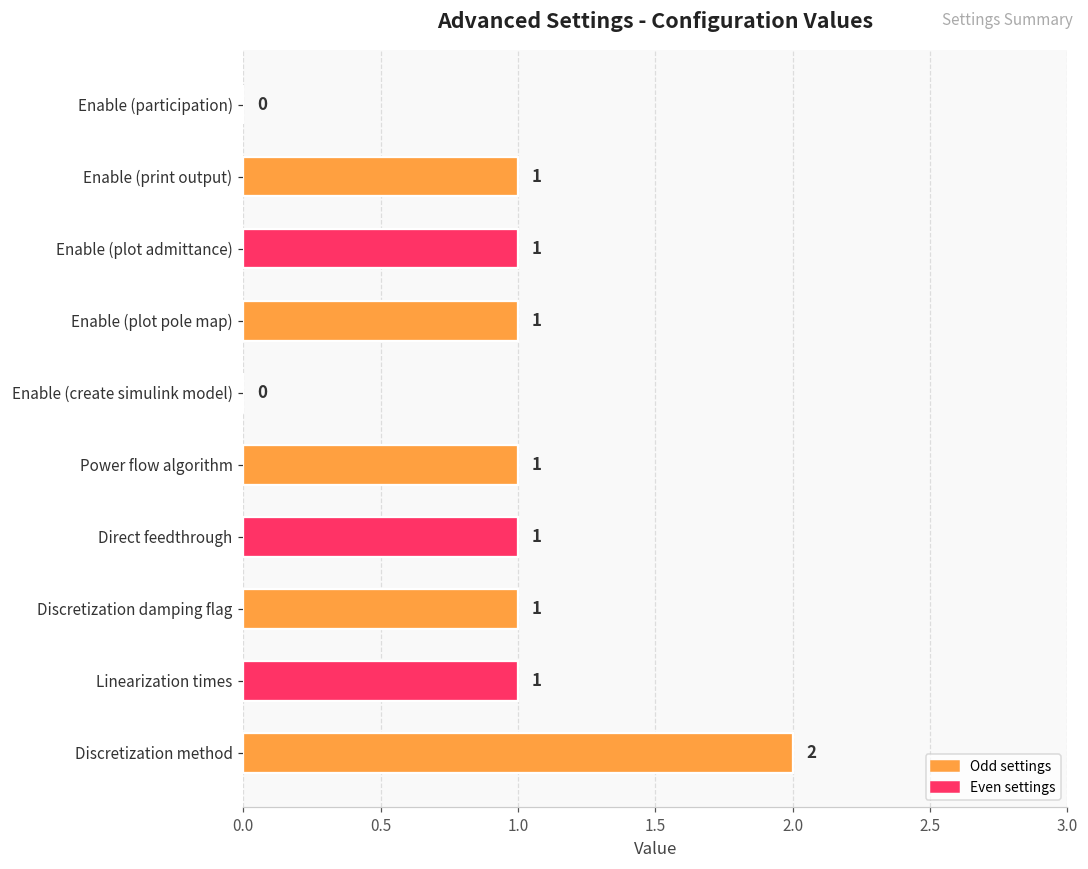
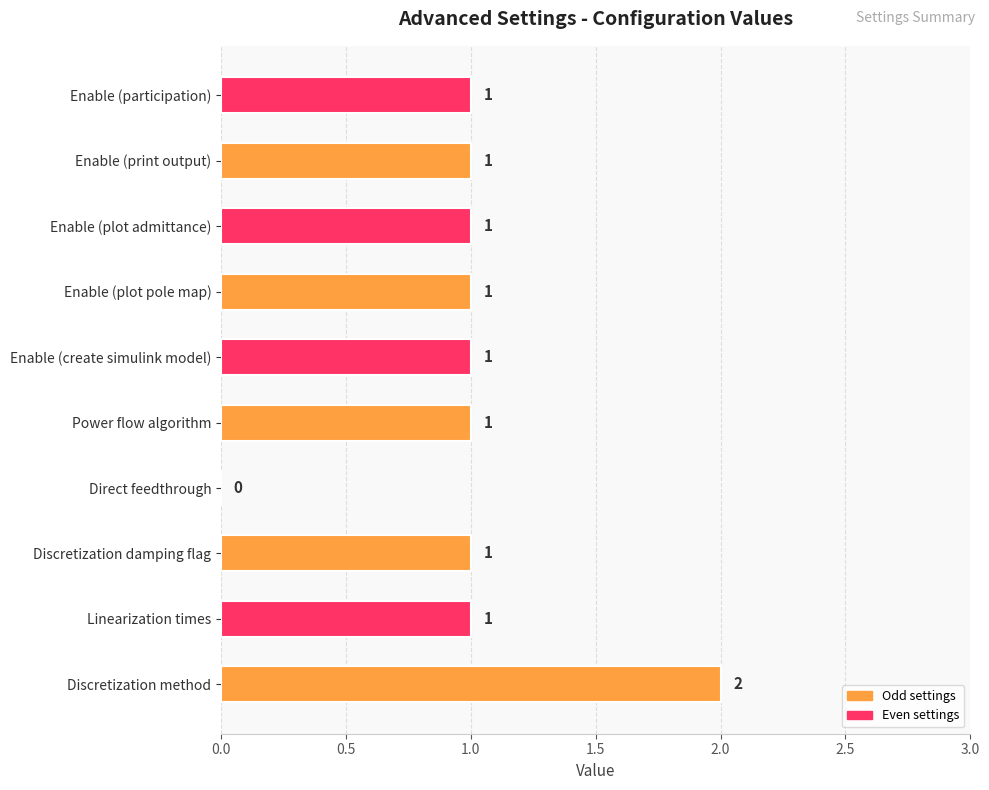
Enable (participation): 0 -> 1
Enable (create simulink model): 0 -> 1
Direct feedthrough: 1 -> 0
